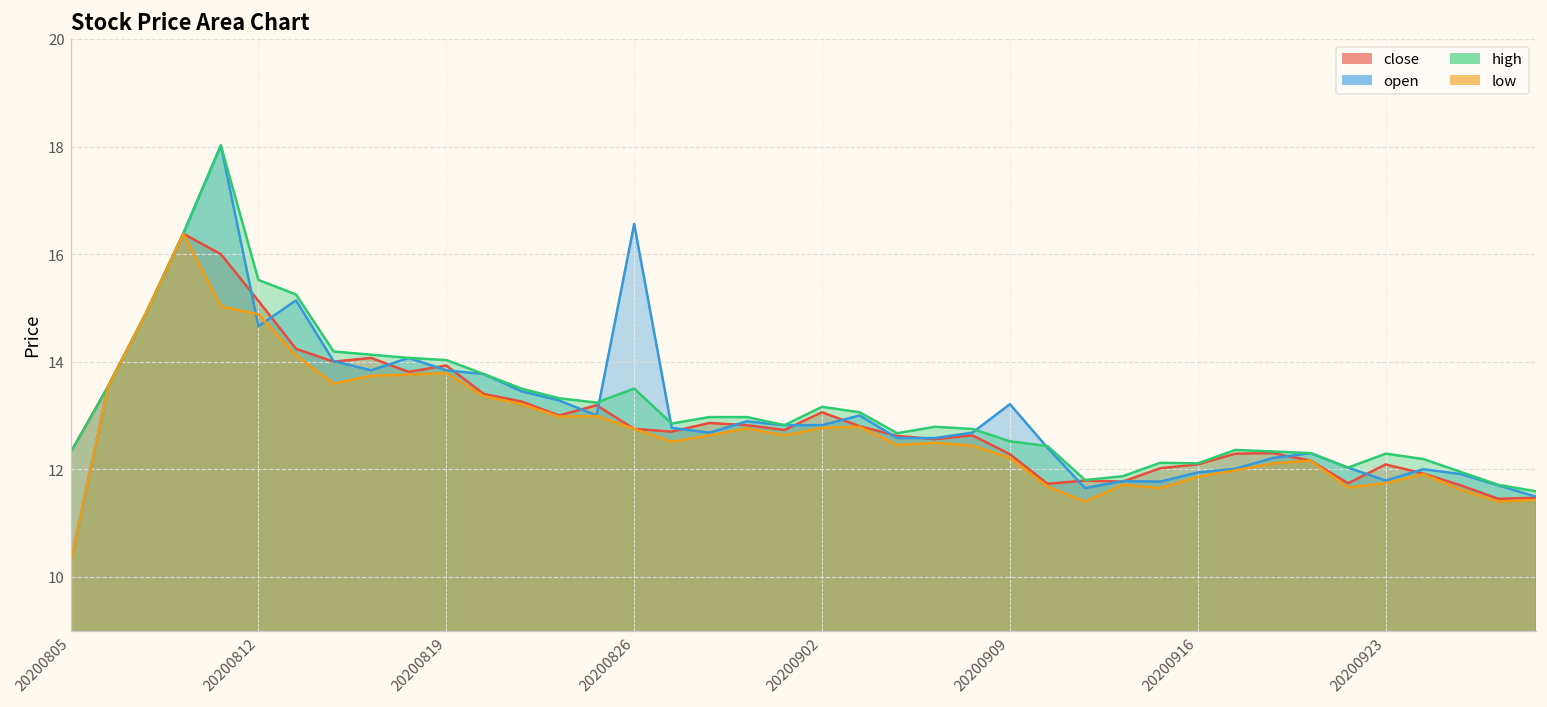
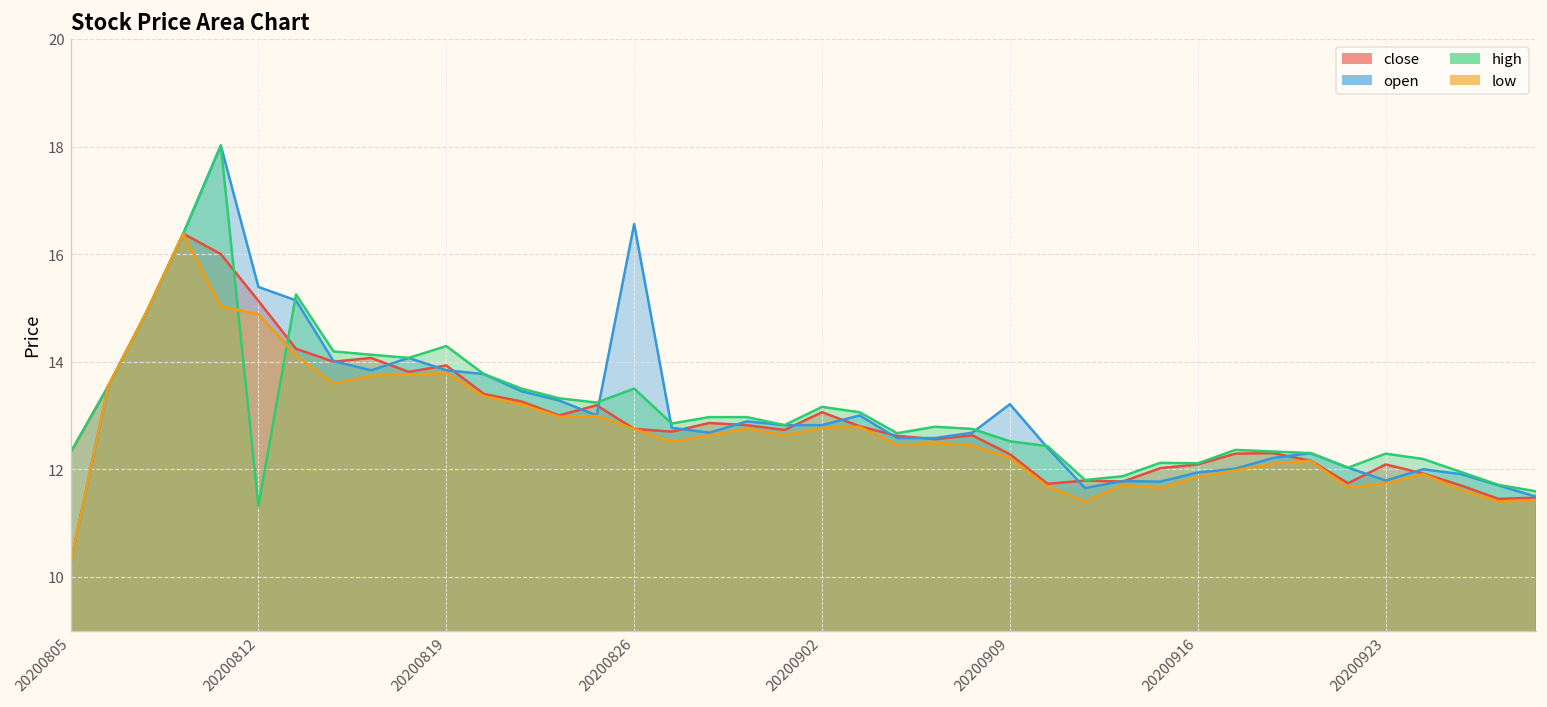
open, 20200812: 14.7 -> 15.4
high, 20200812: 15.5 -> 11.3
high, 20200819: 14.0 -> 14.3
